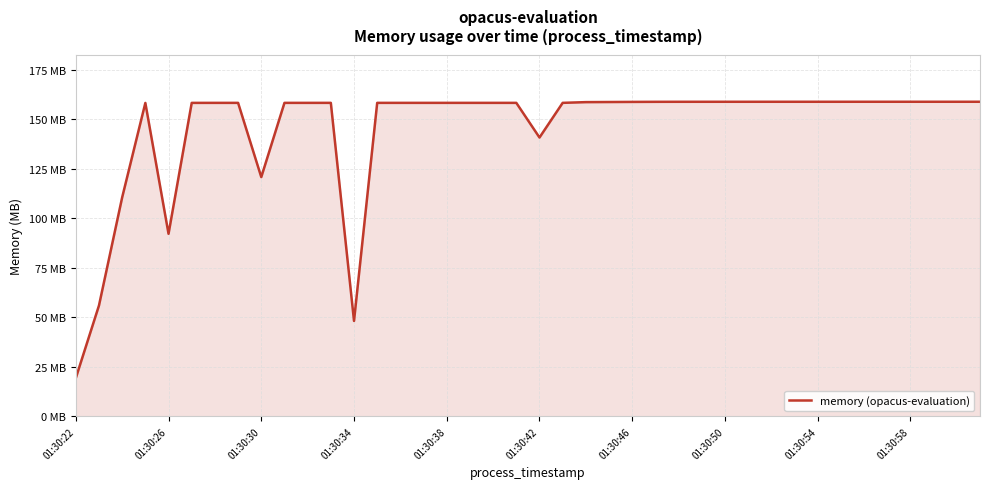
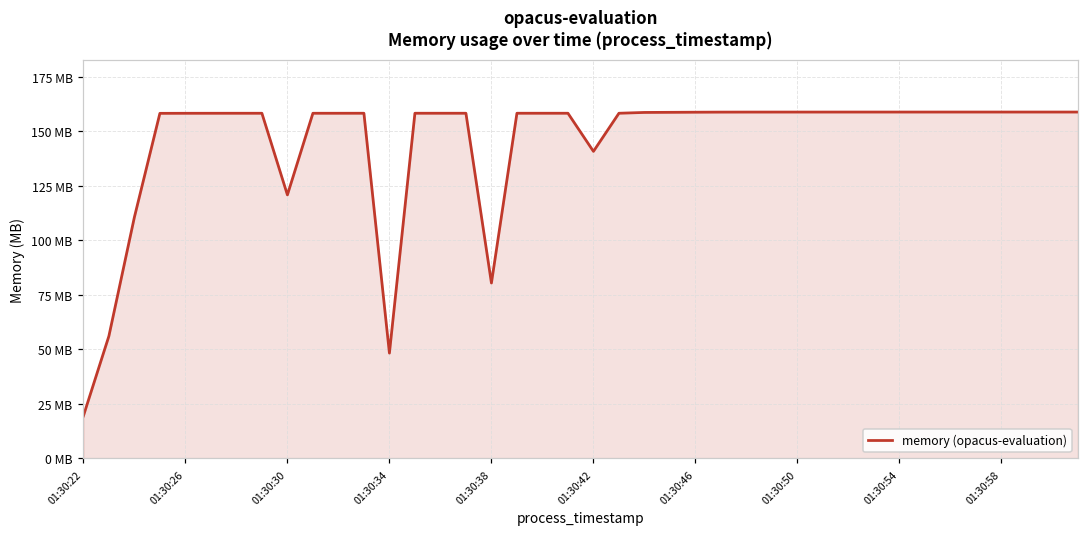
01:30:26: 92 MB -> 158 MB
01:30:38: 158 MB -> 80 MB
